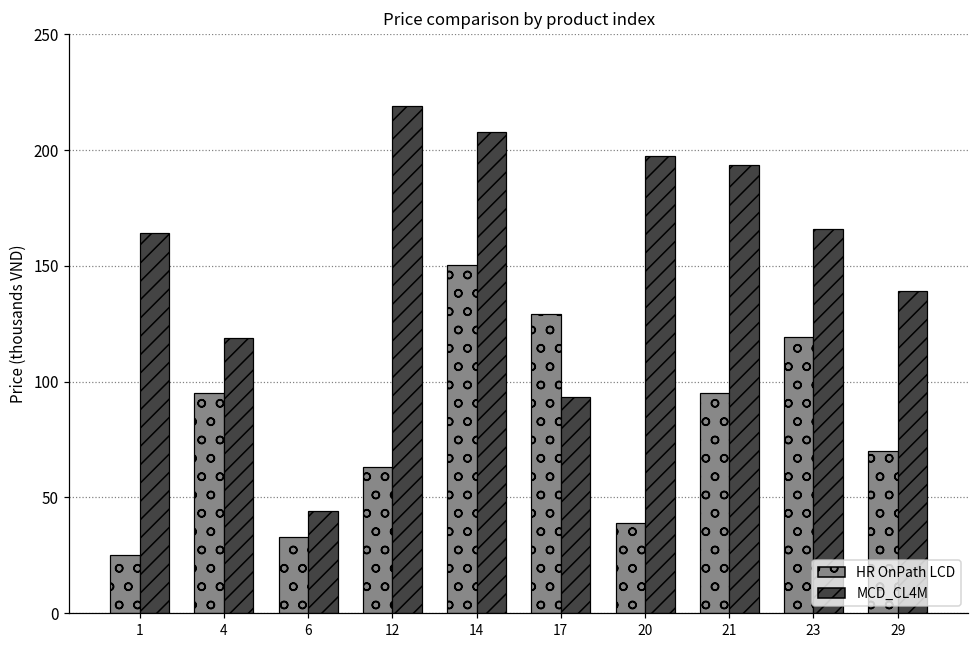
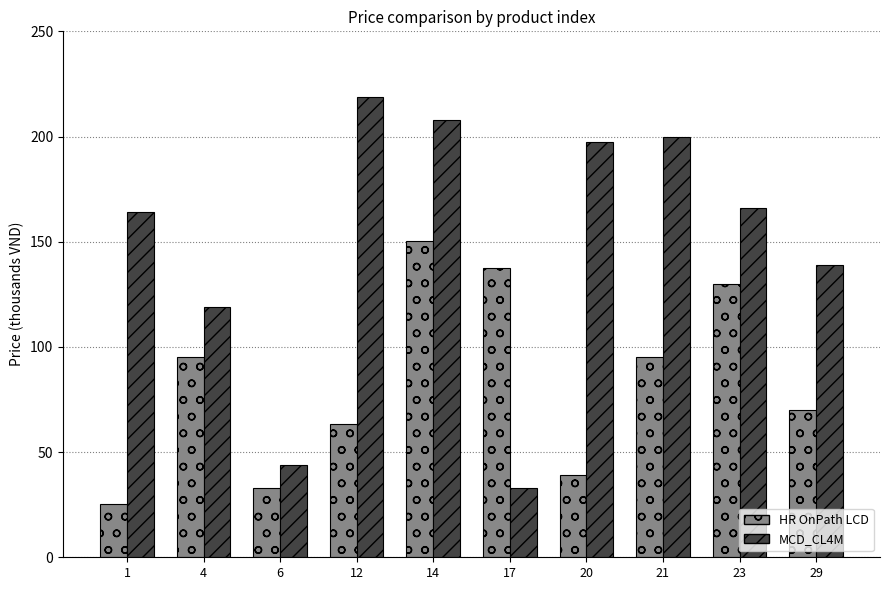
HR OnPath LCD, 17: 129 -> 138
MCD_CL4M, 17: 93 -> 33
MCD_CL4M, 21: 194 -> 200
HR OnPath LCD, 23: 119 -> 130
